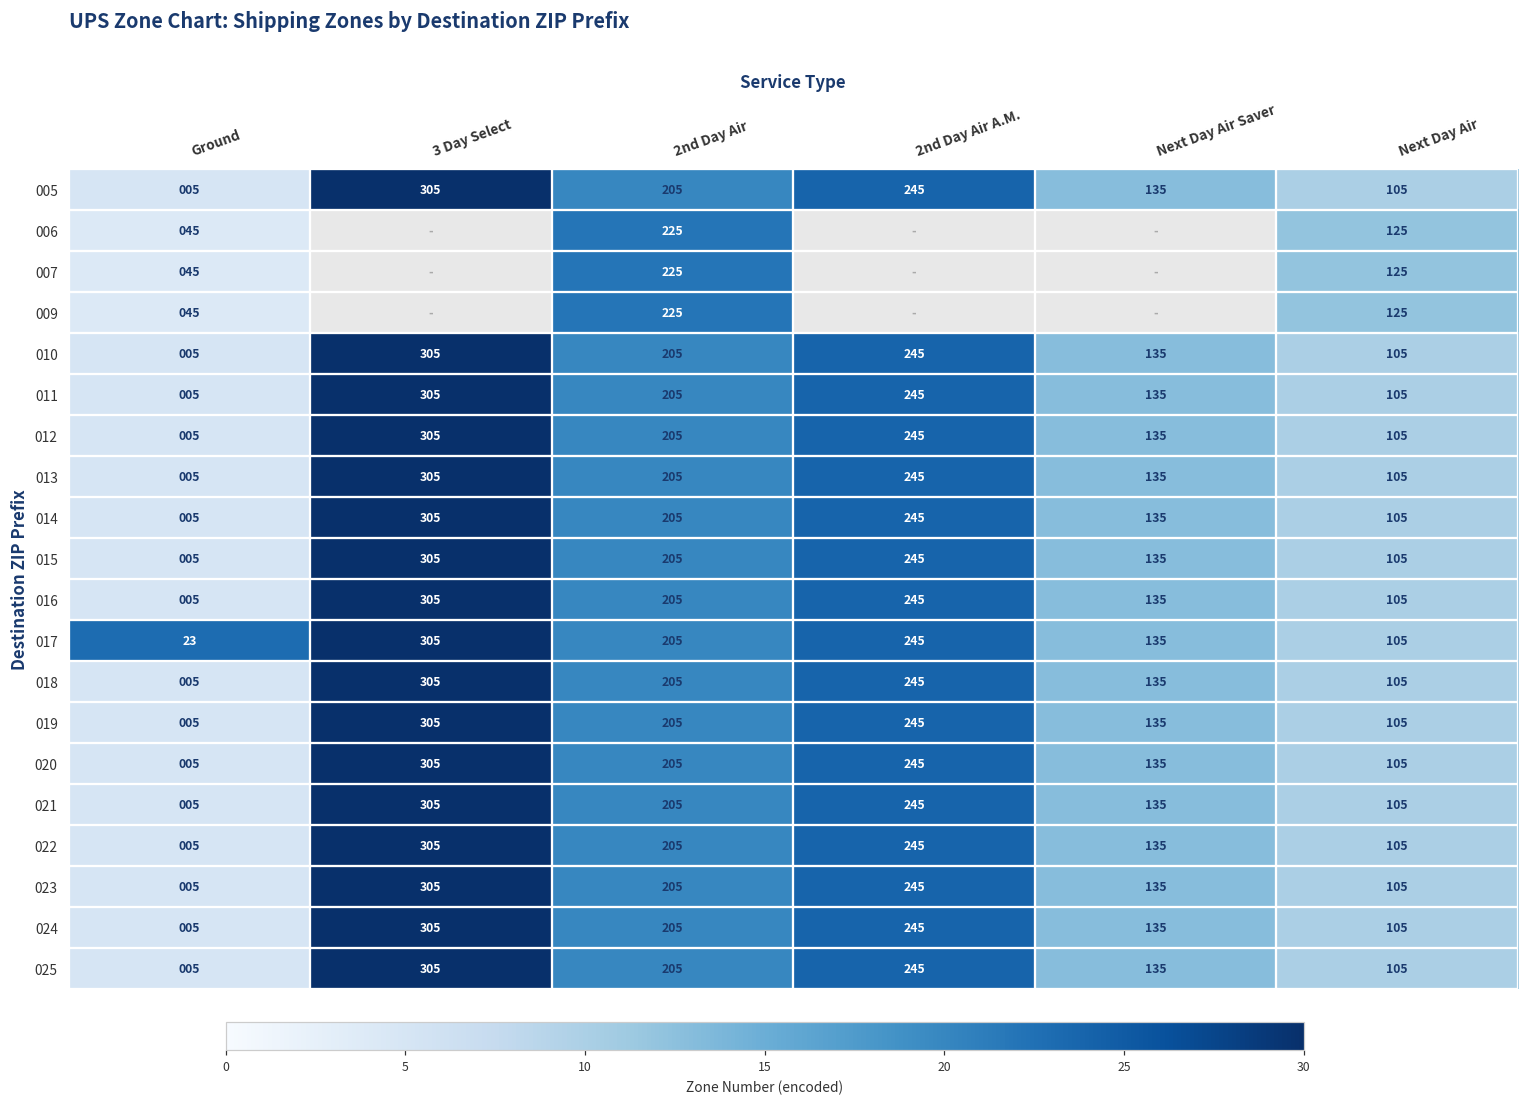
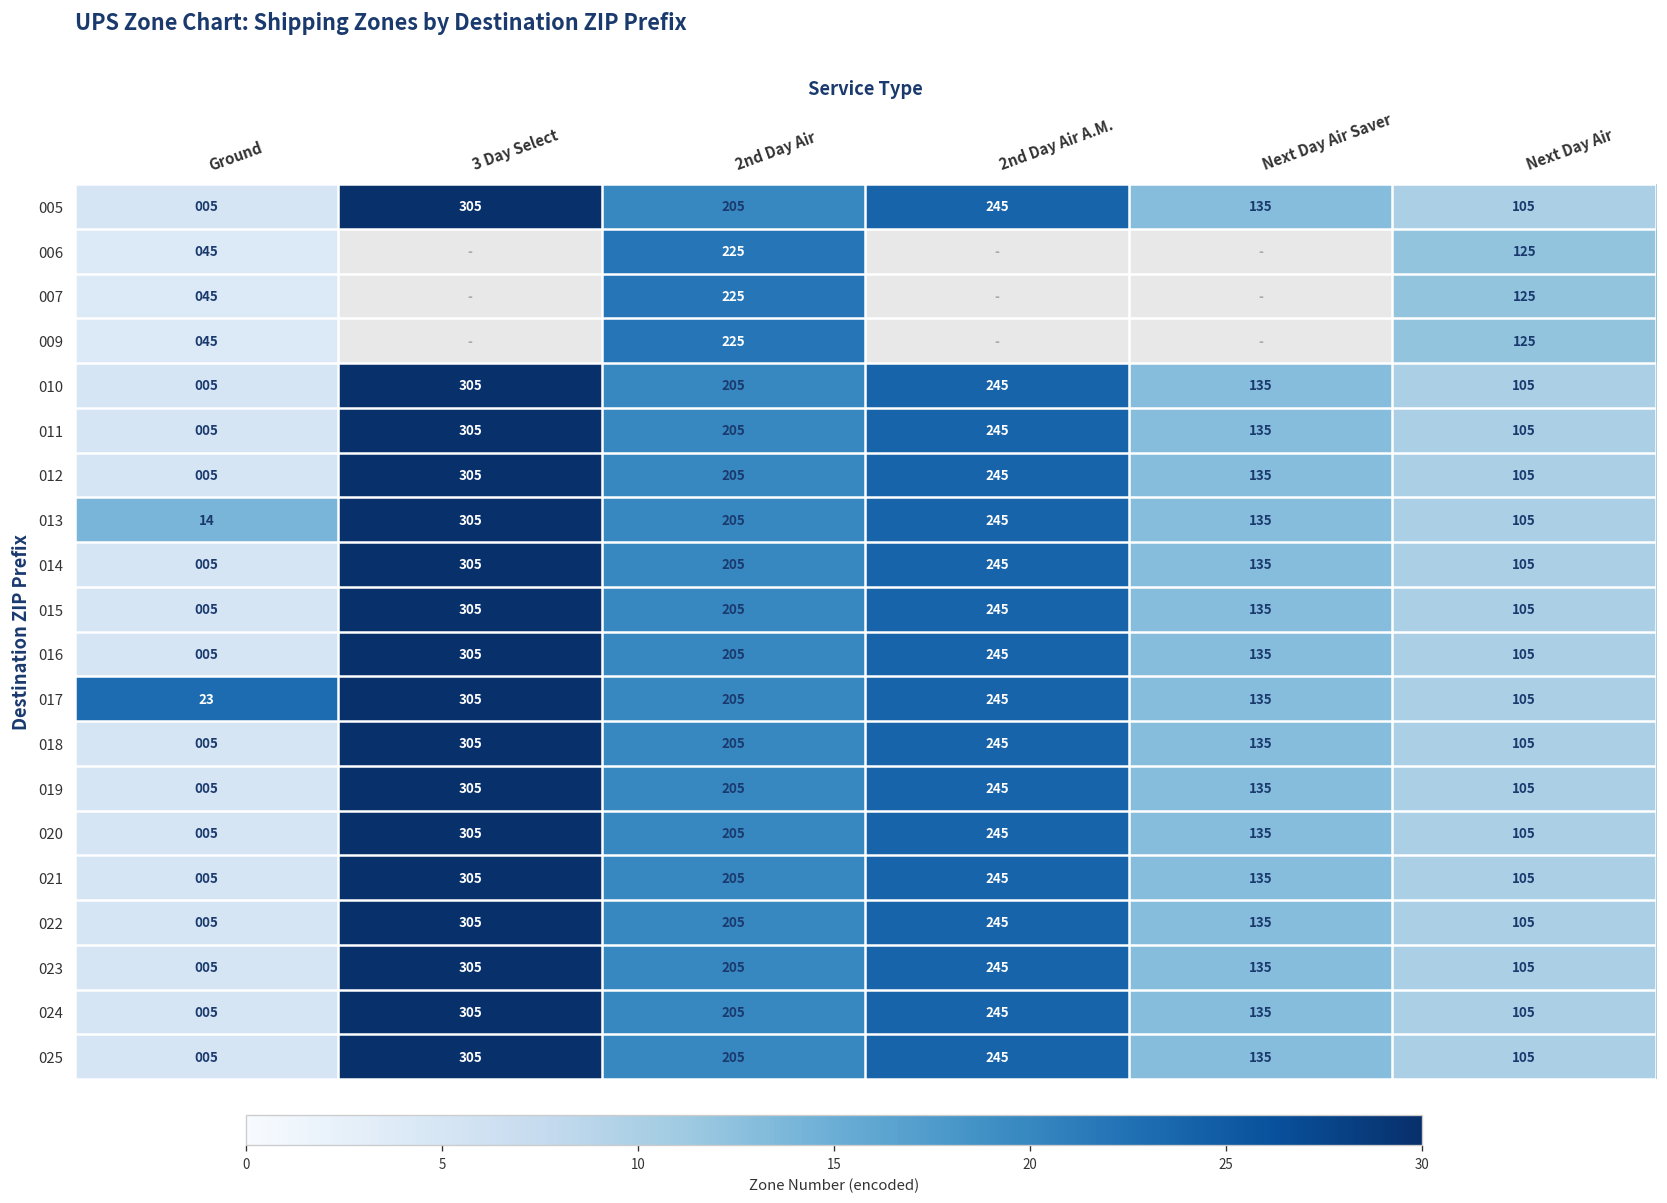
013, Ground: 005 -> 14
